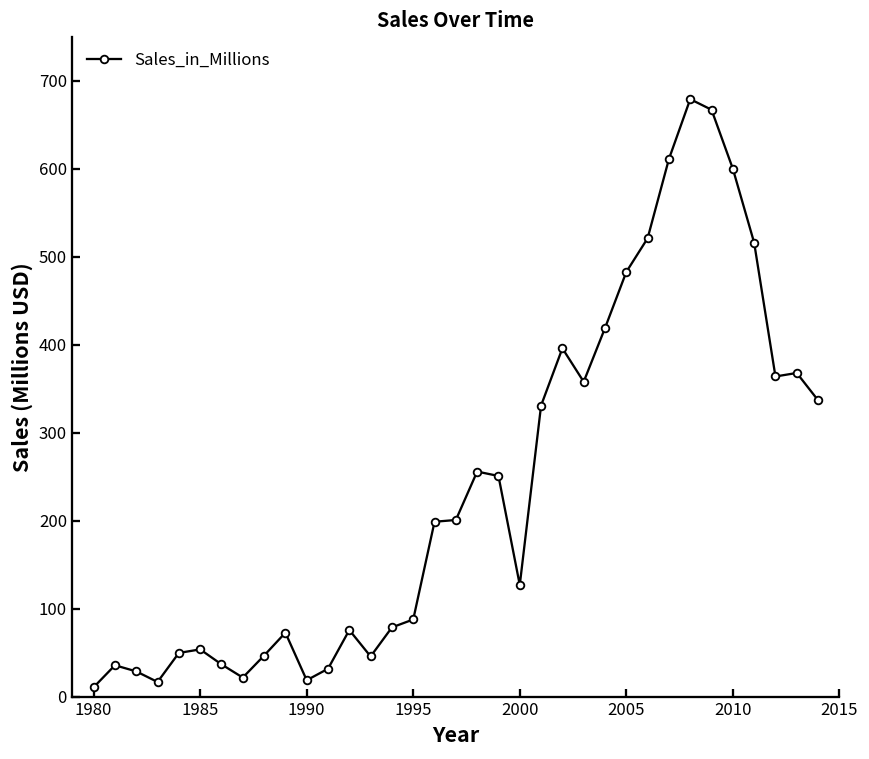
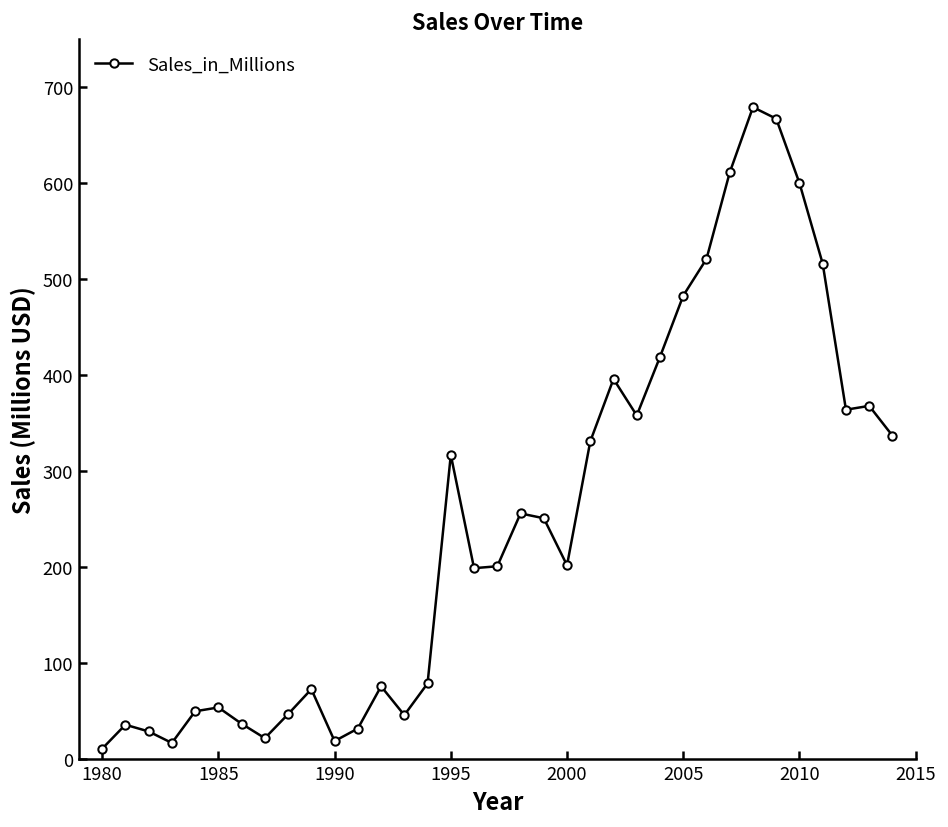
1995: 90 -> 320
2000: 130 -> 200
